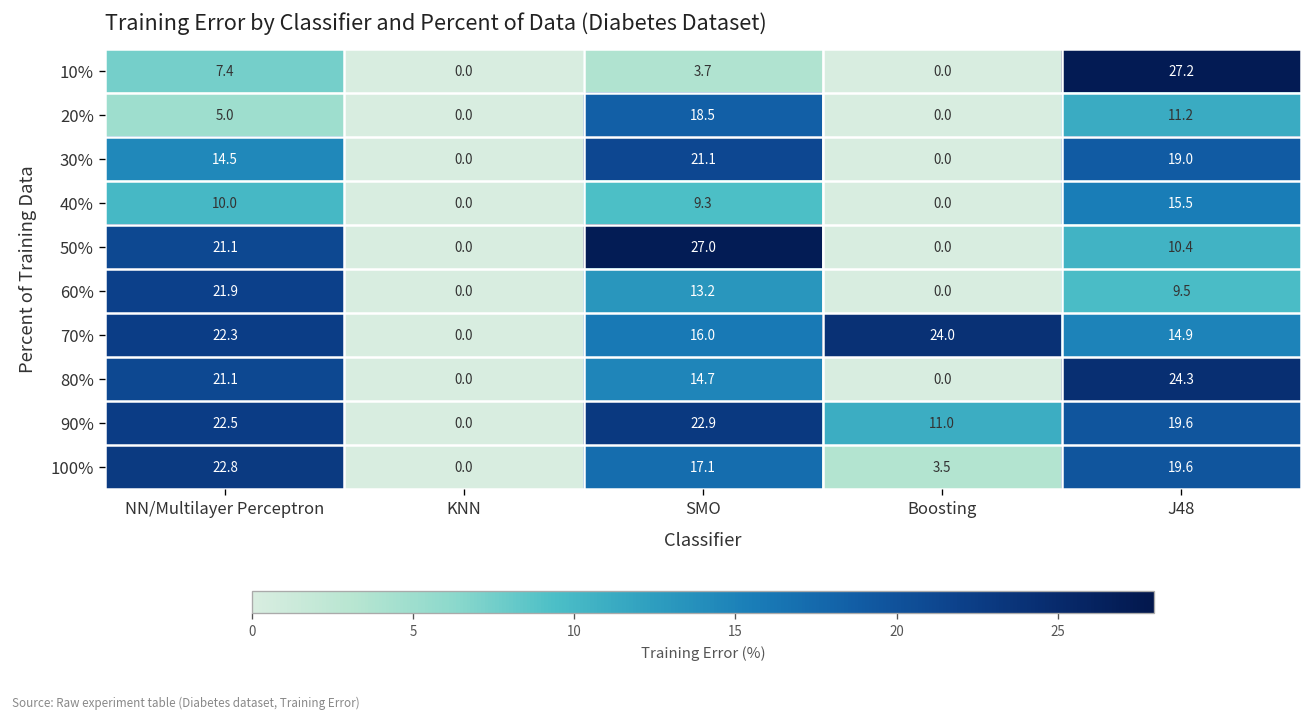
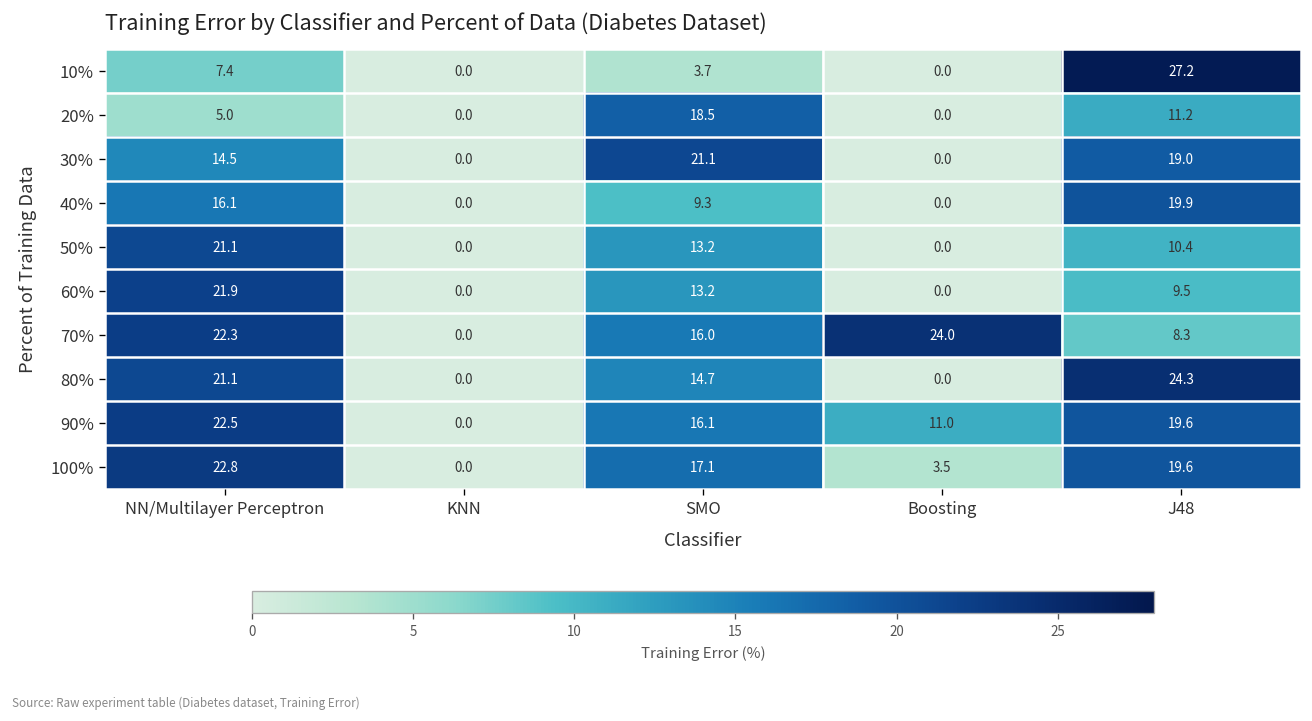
40%, NN/Multilayer Perceptron: 10.0 -> 16.1
40%, J48: 15.5 -> 19.9
50%, SMO: 27.0 -> 13.2
70%, J48: 14.9 -> 8.3
90%, SMO: 22.9 -> 16.1
